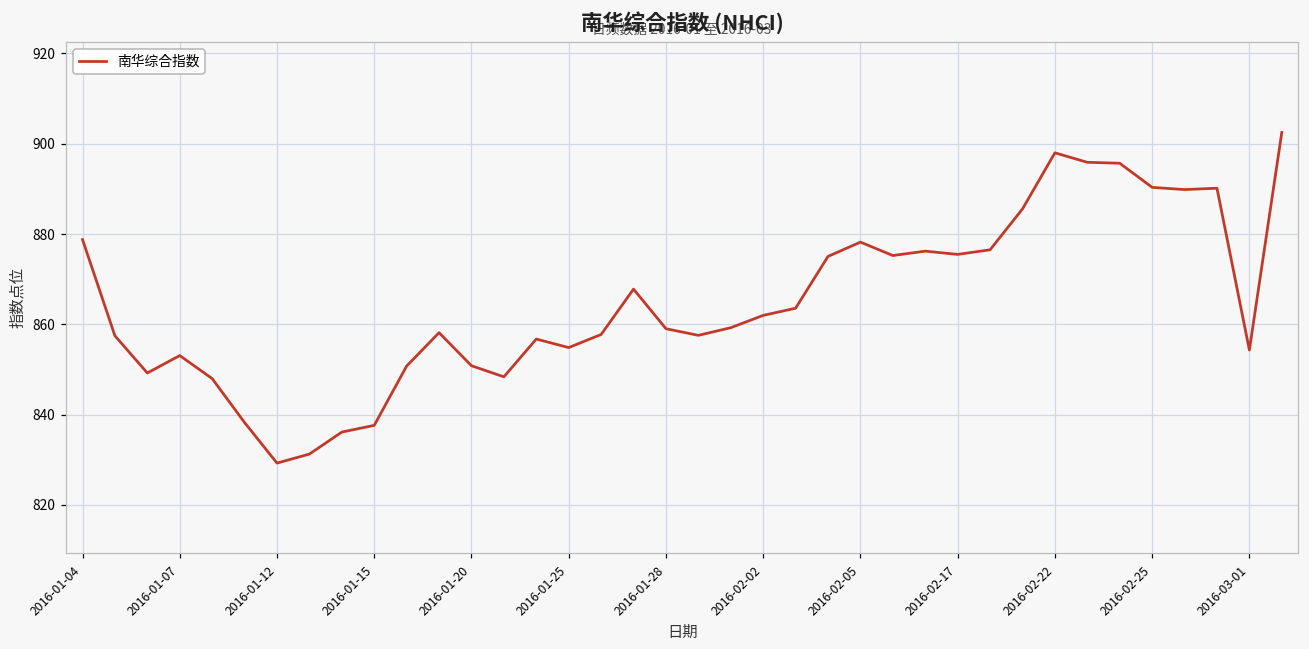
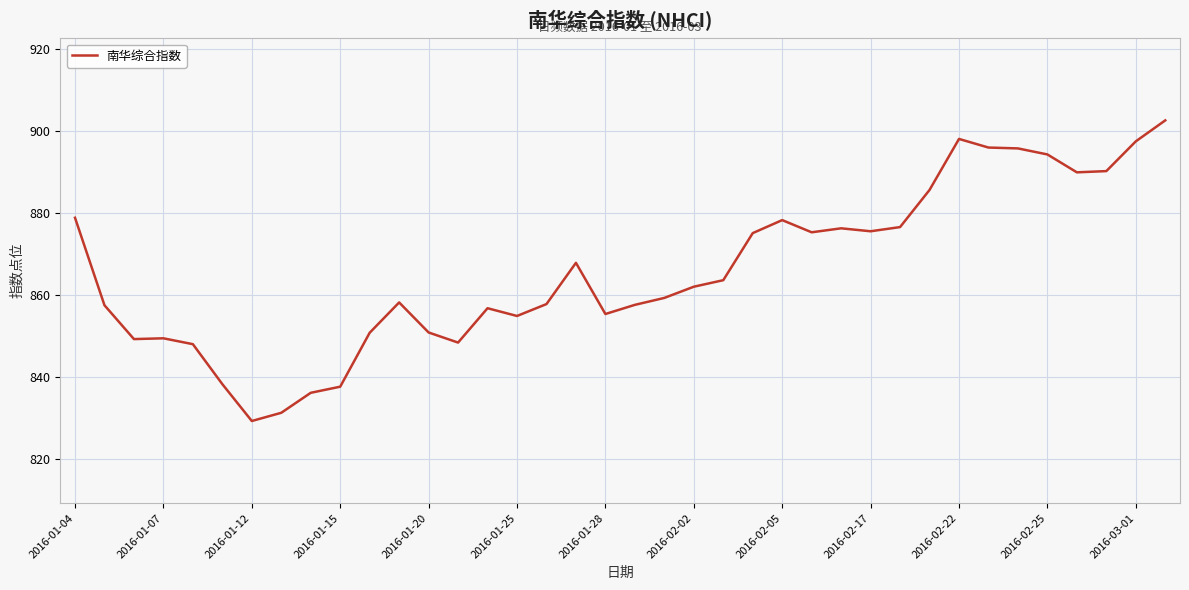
2016-01-07: 853 -> 849
2016-01-28: 859 -> 855
2016-02-25: 890 -> 894
2016-03-01: 854 -> 897
